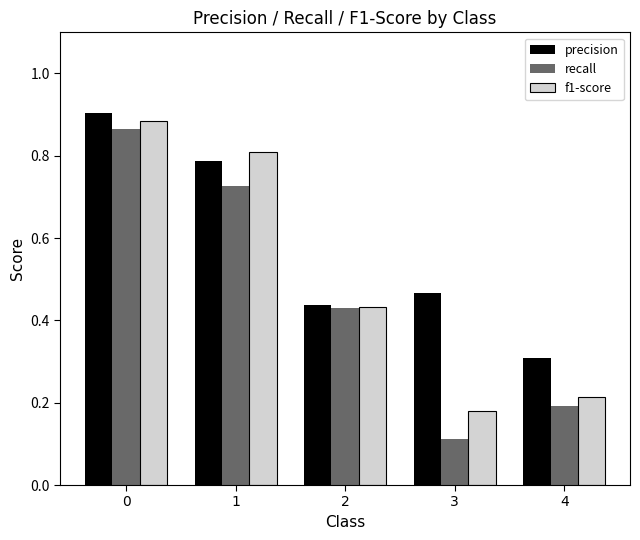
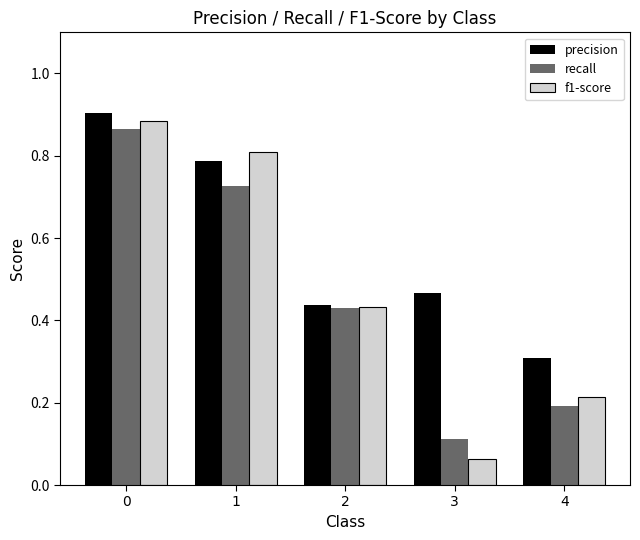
f1-score, 3: 0.18 -> 0.06
